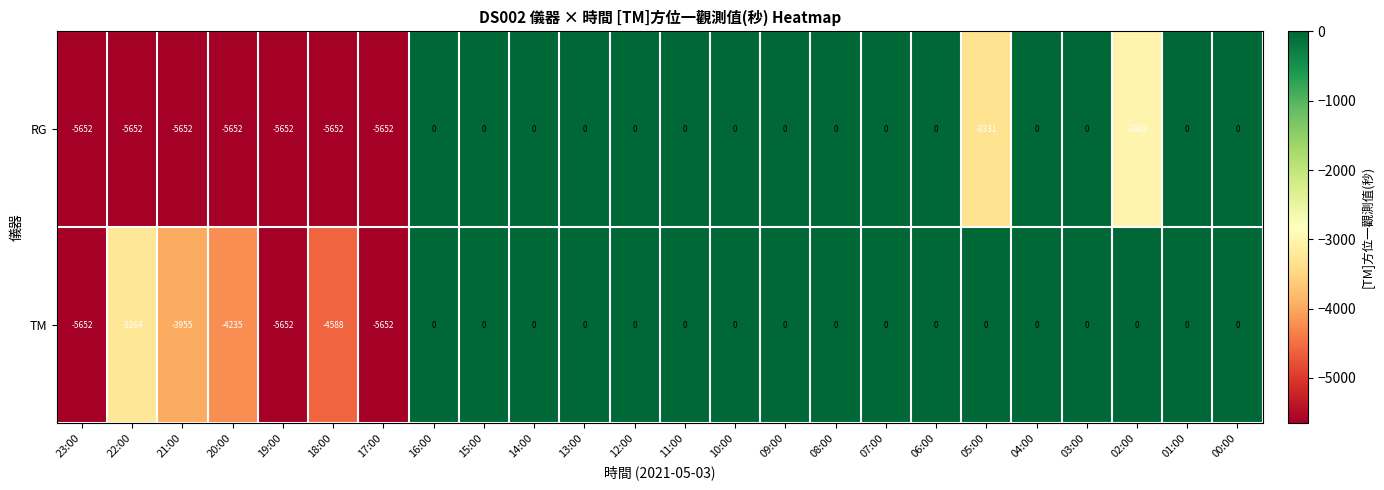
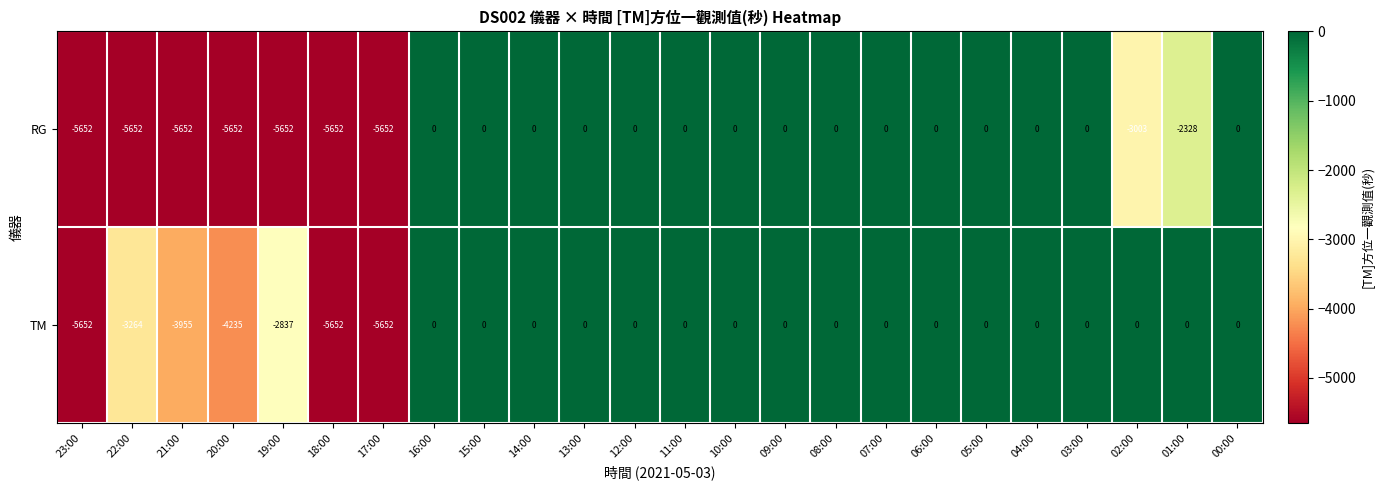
RG, 05:00: -3331 -> 0
RG, 01:00: 0 -> -2328
TM, 19:00: -5652 -> -2837
TM, 18:00: -4588 -> -5652
